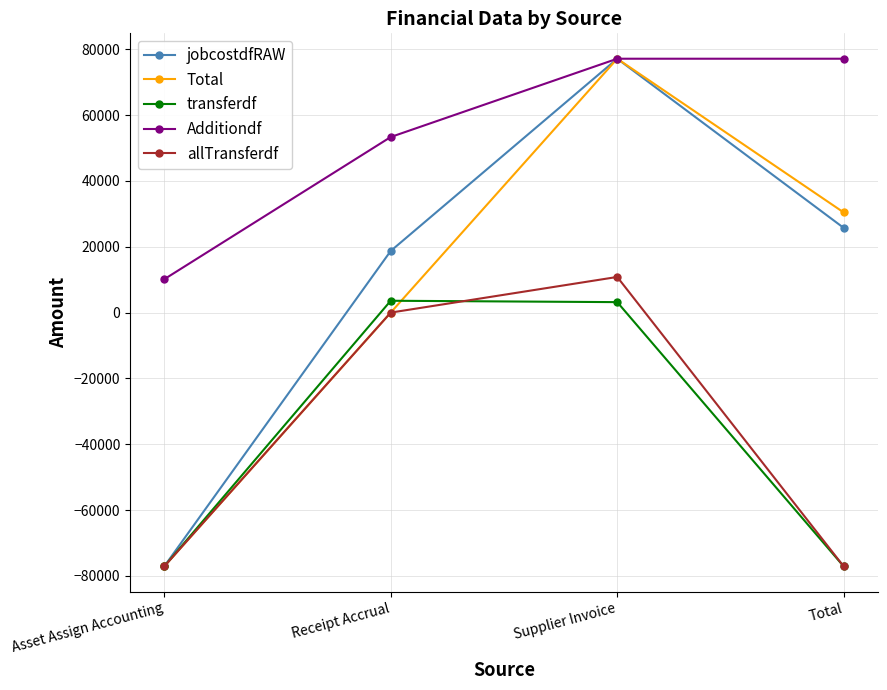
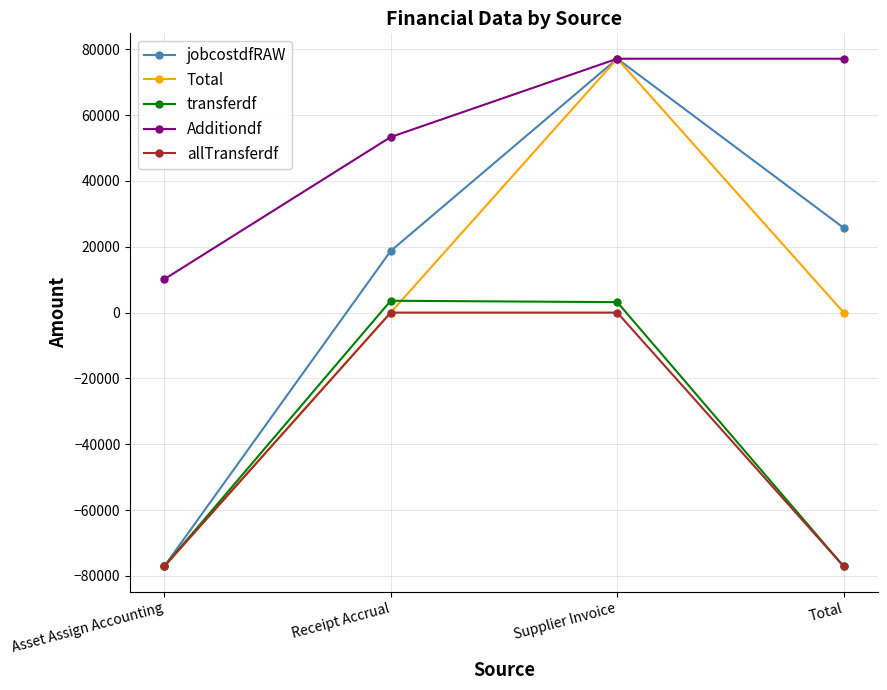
allTransferdf, Supplier Invoice: 11000 -> 0
Total, Total: 30000 -> 0
